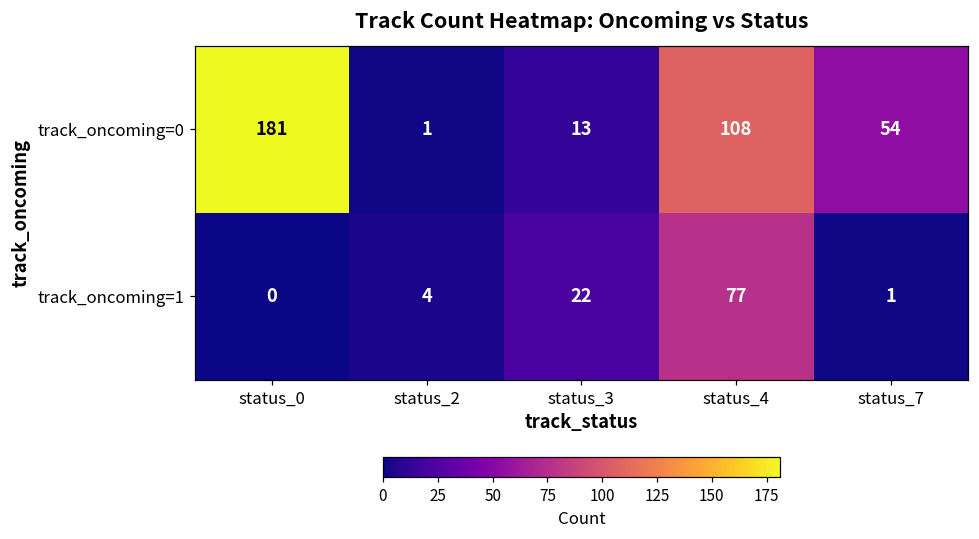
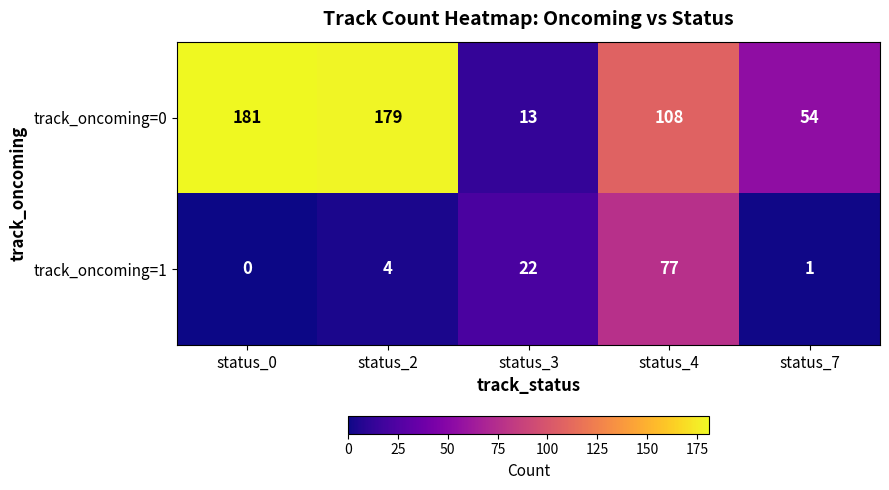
track_oncoming=0, status_2: 1 -> 179
